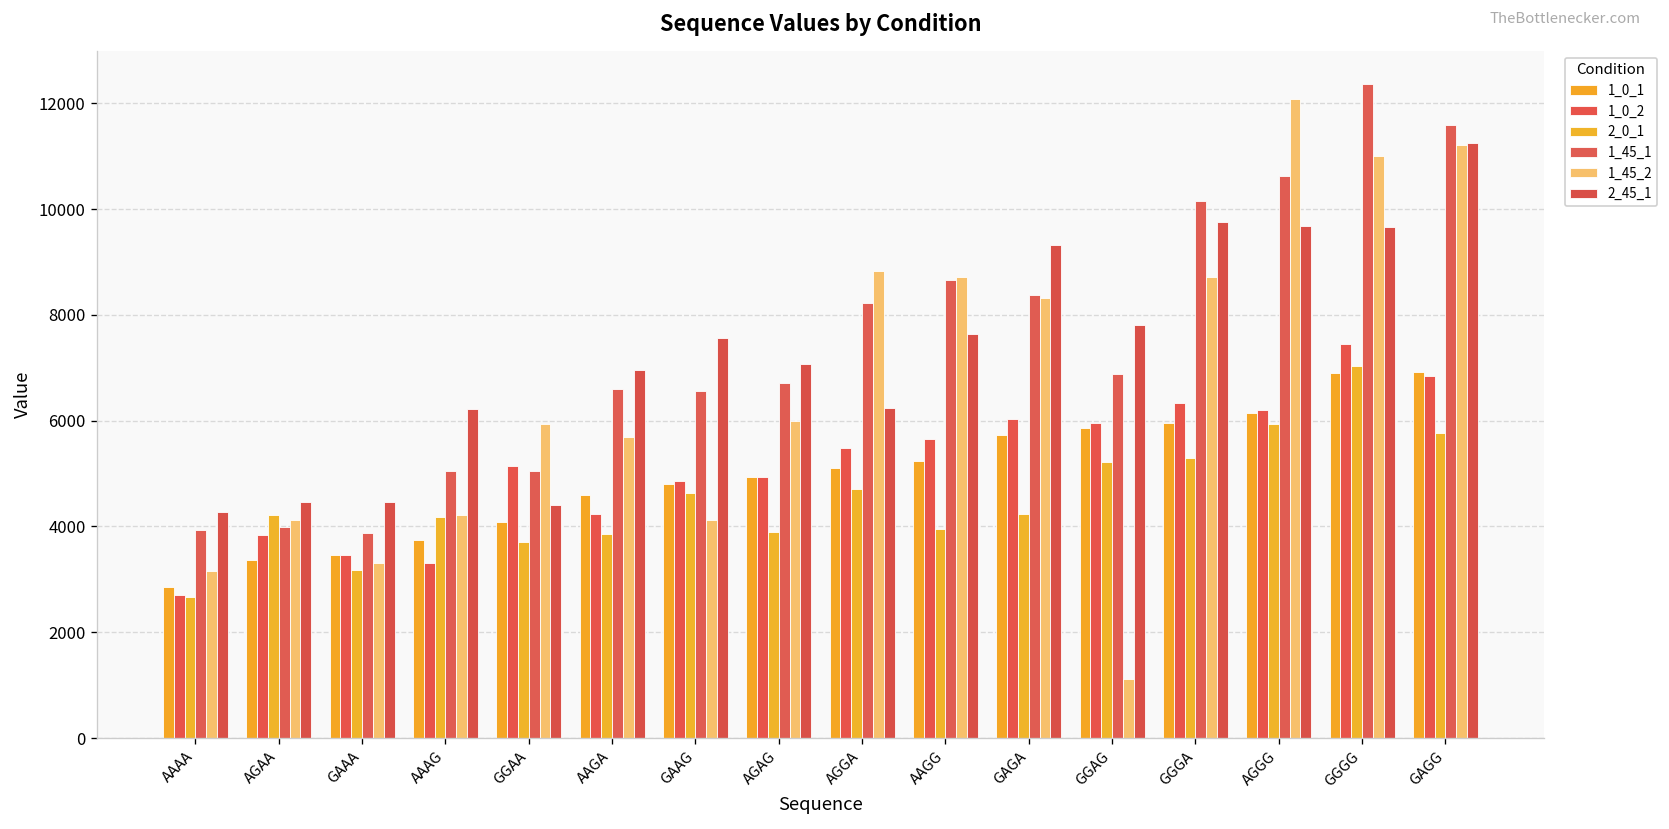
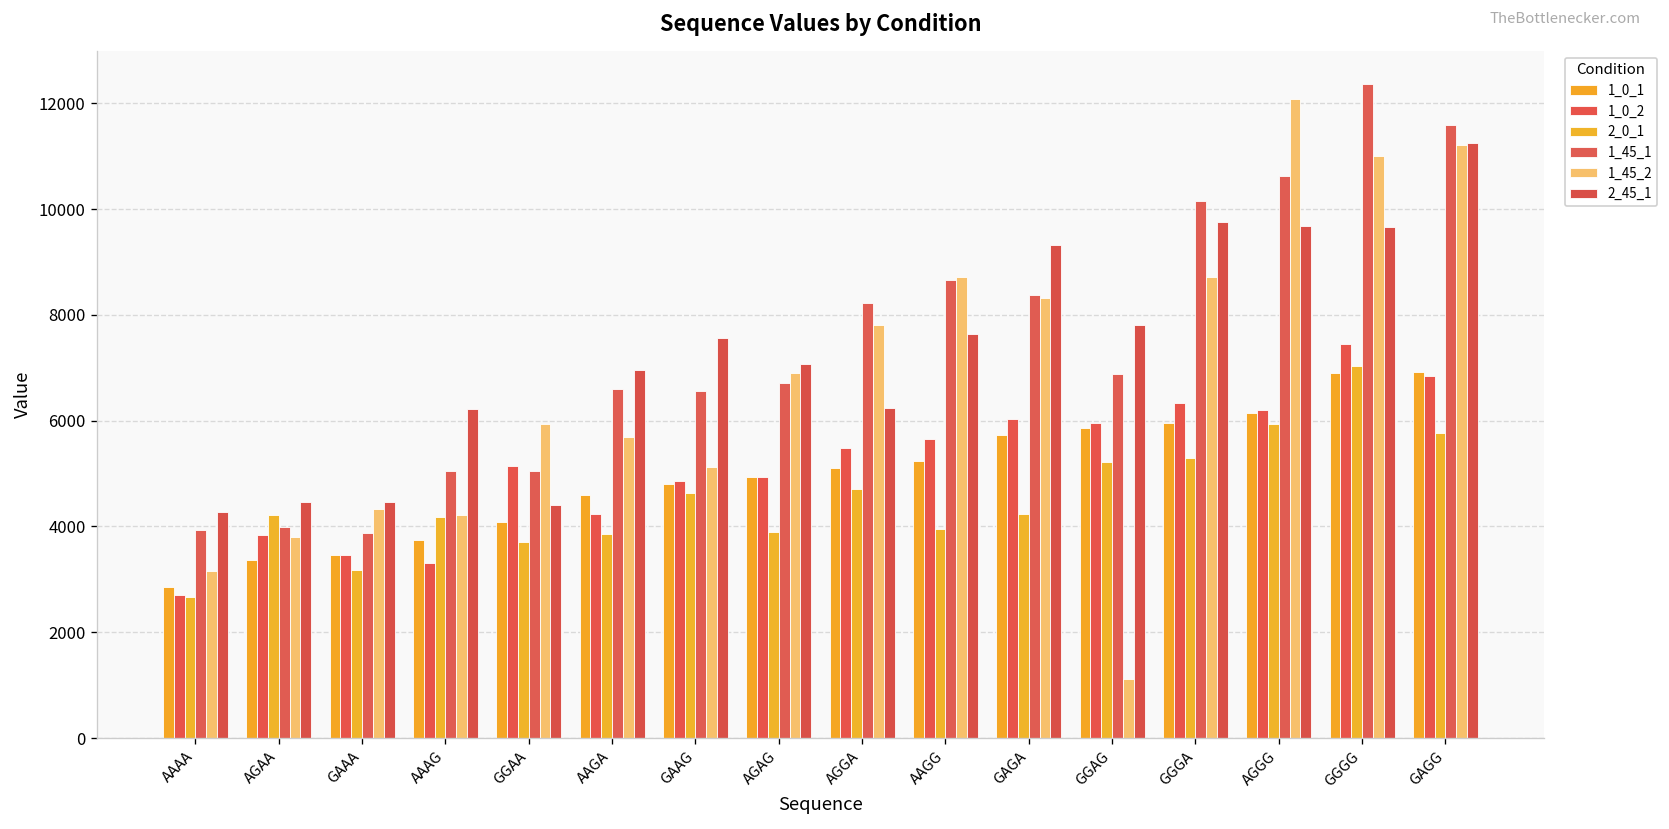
1_45_2, AGAA: 4100 -> 3800
1_45_2, GAAA: 3300 -> 4300
1_45_2, GAAG: 4100 -> 5100
1_45_2, AGAG: 6000 -> 6900
1_45_2, AGGA: 8800 -> 7800
